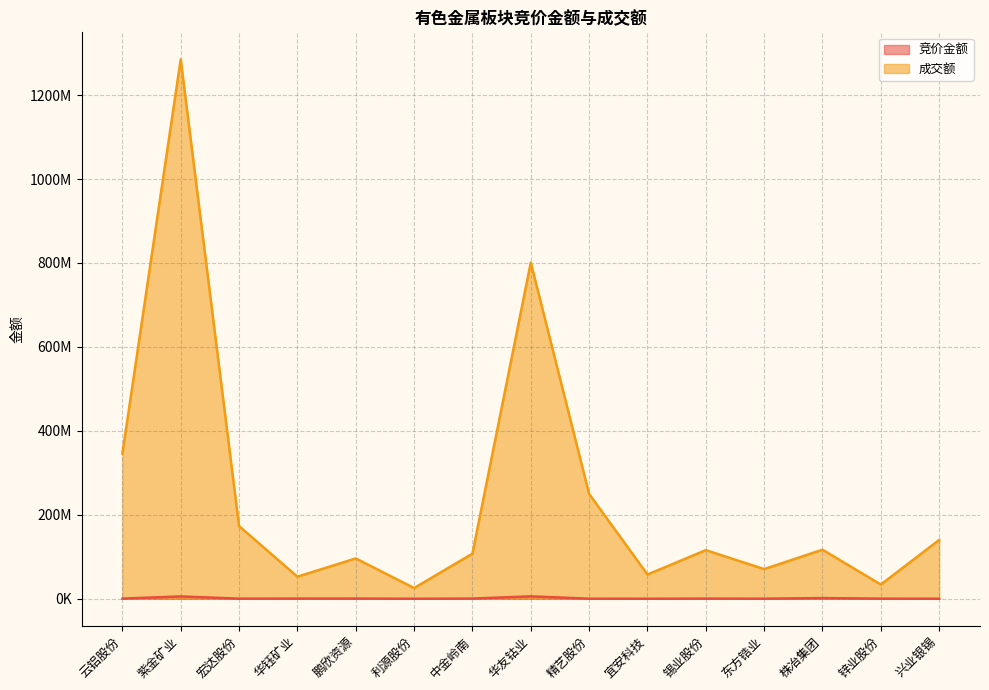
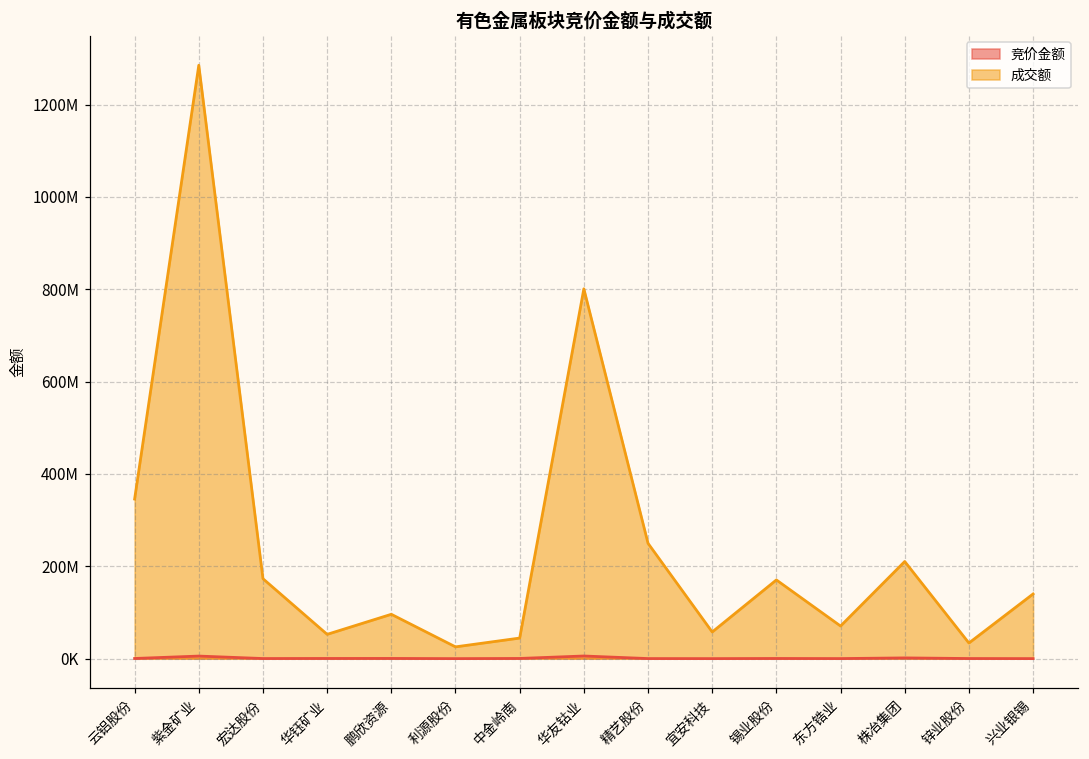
成交额, 中金岭南: 110000000 -> 40000000
成交额, 锡业股份: 120000000 -> 170000000
成交额, 株冶集团: 120000000 -> 210000000
